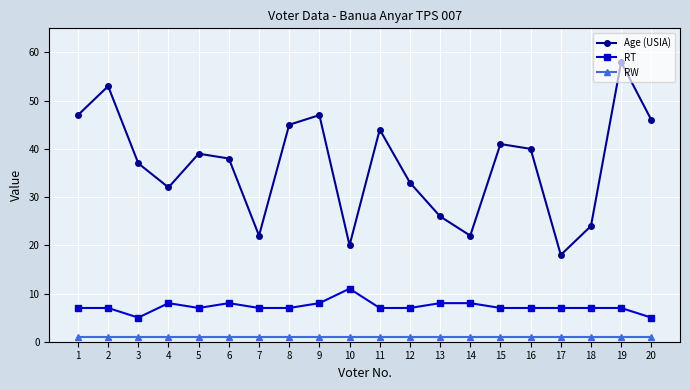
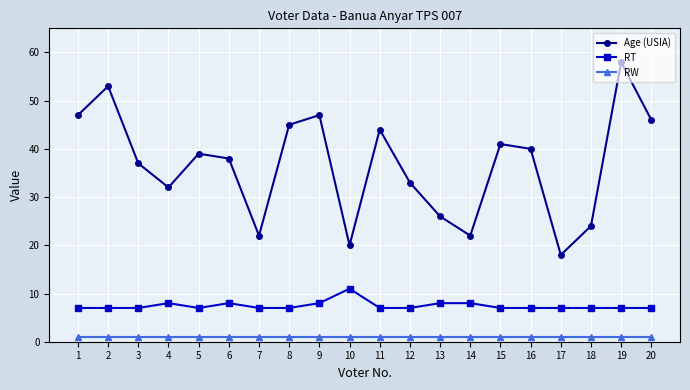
RT, 3: 5 -> 7
RT, 20: 5 -> 7
